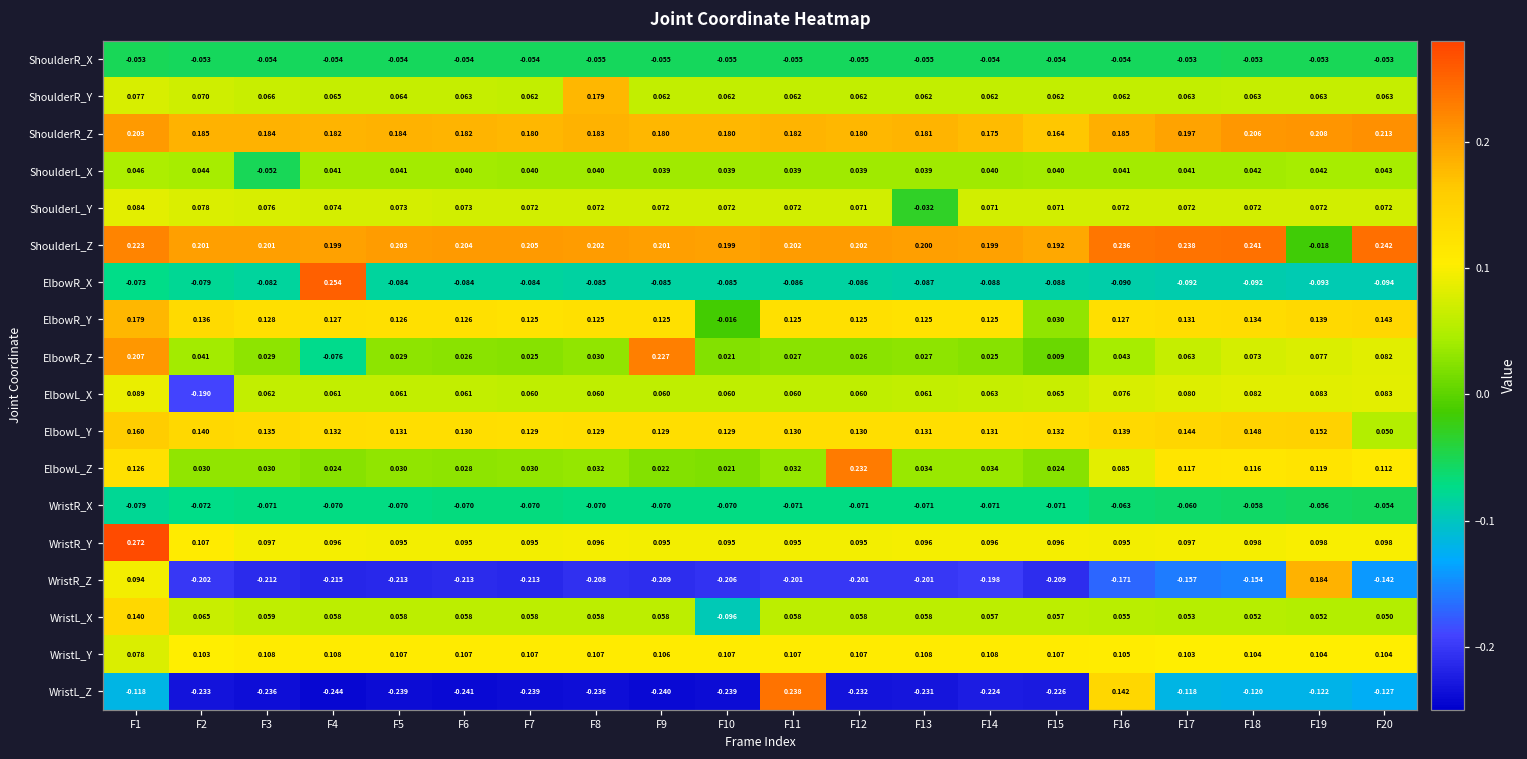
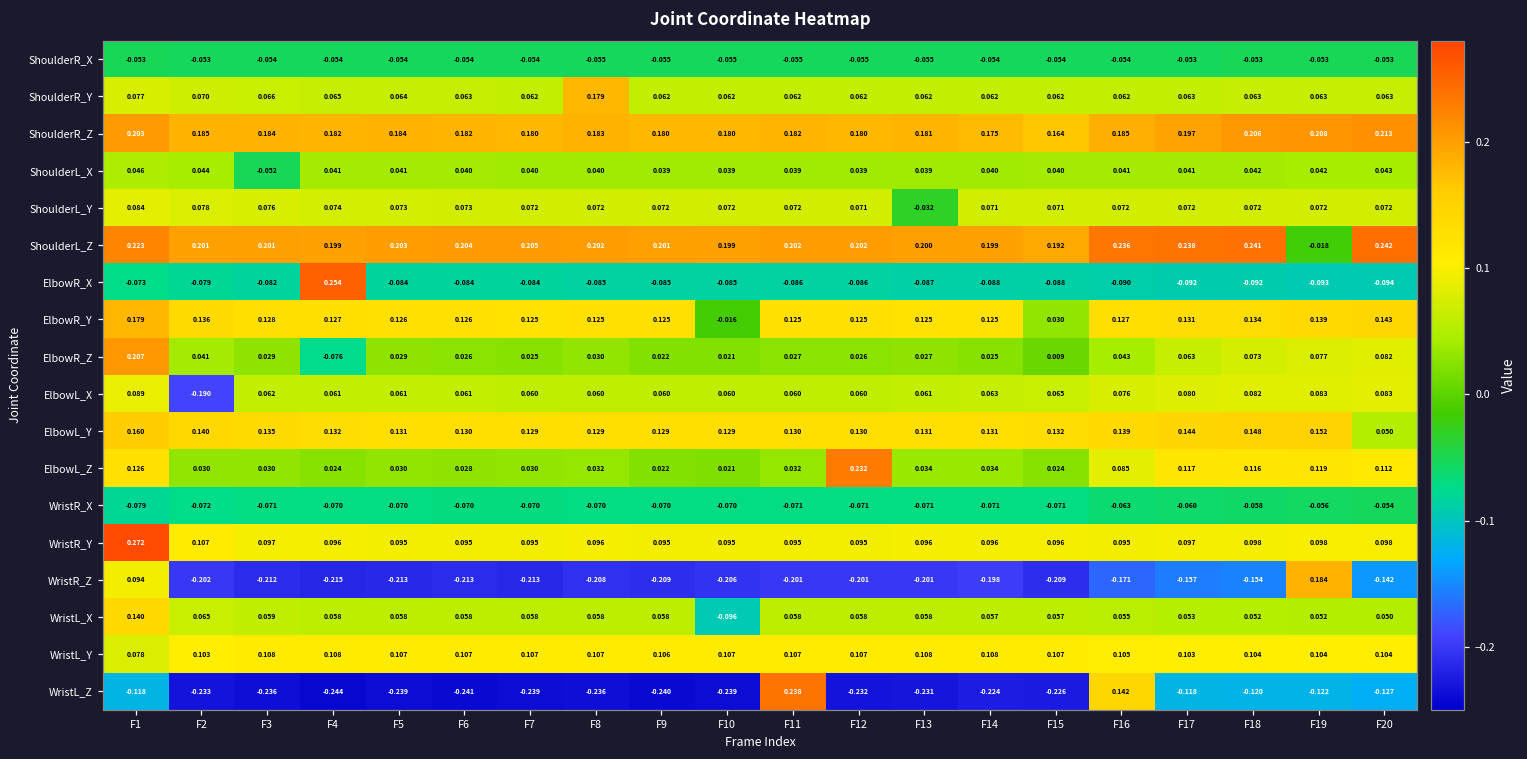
ElbowR_Z, F9: 0.227 -> 0.022
